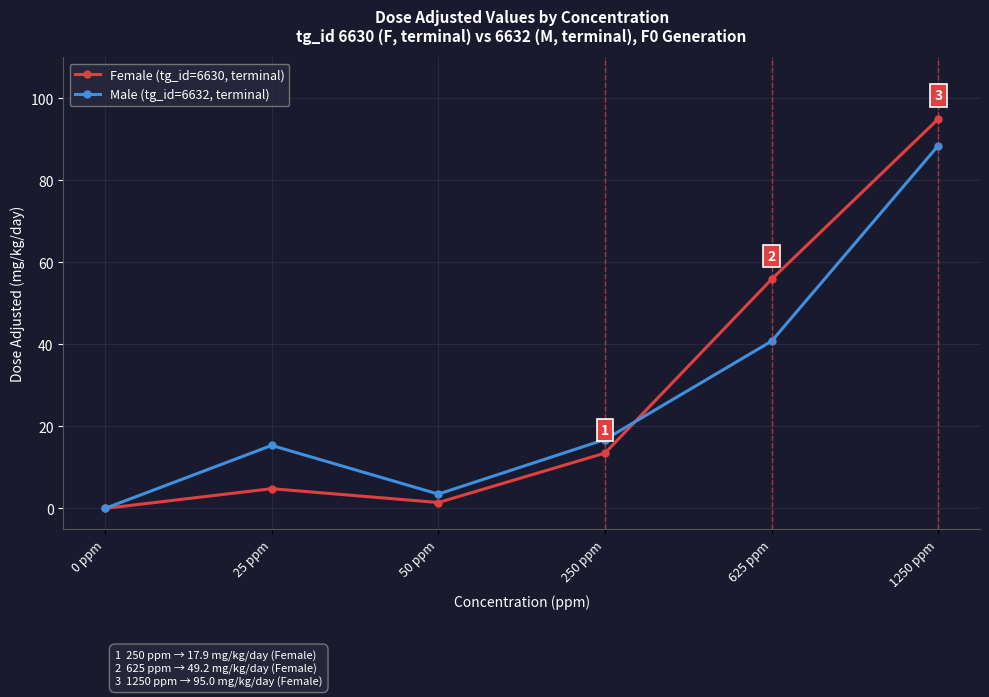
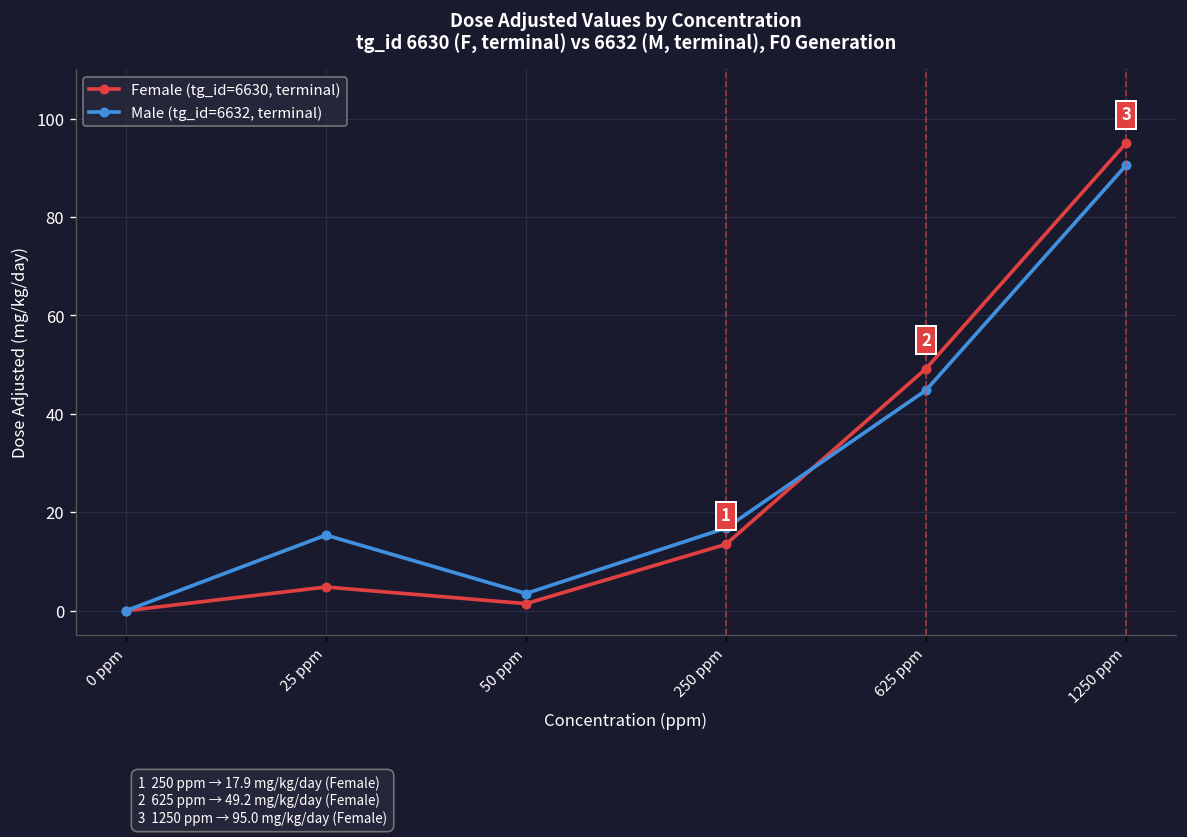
Female (tg_id=6630, terminal), 625 ppm: 56 -> 49
Male (tg_id=6632, terminal), 625 ppm: 41 -> 45
Male (tg_id=6632, terminal), 1250 ppm: 89 -> 91
